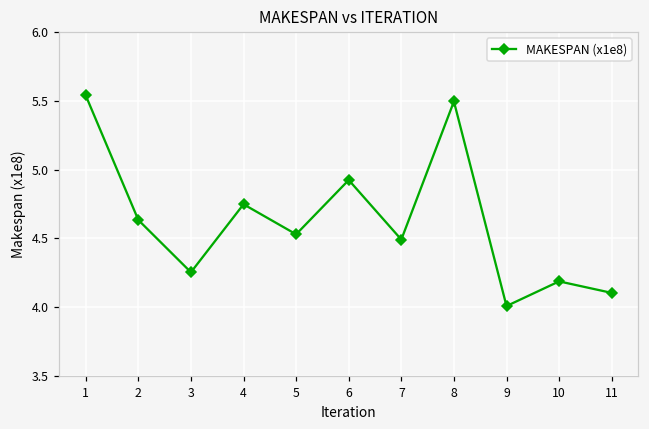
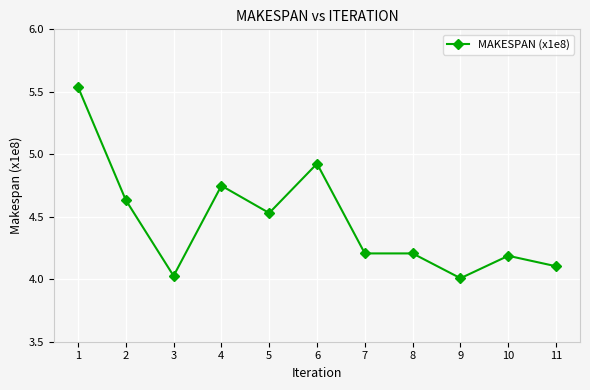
3: 4.25 -> 4.03
7: 4.49 -> 4.21
8: 5.50 -> 4.21
